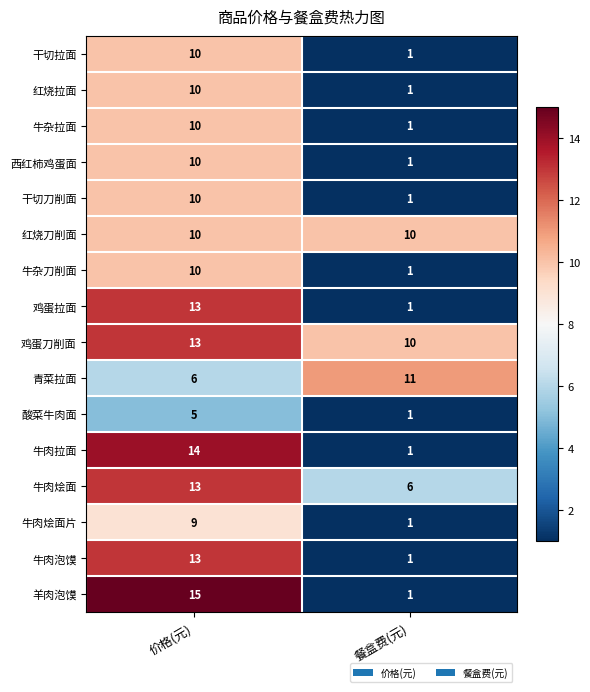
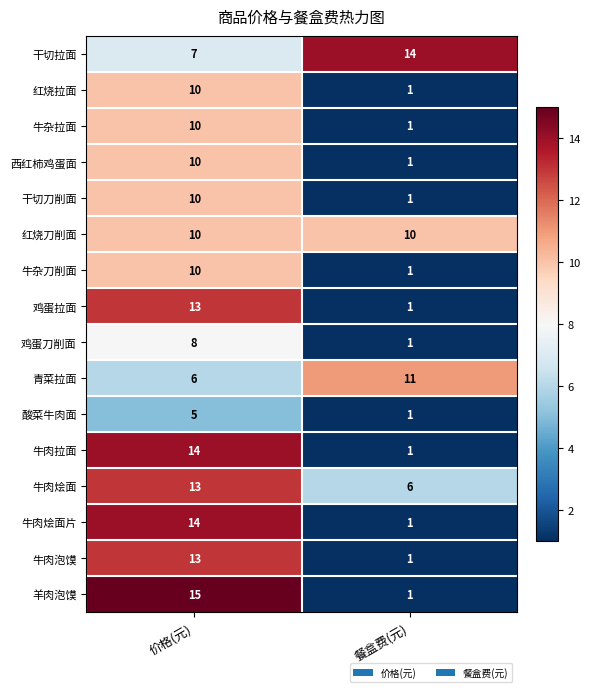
干切拉面, 价格(元): 10 -> 7
干切拉面, 餐盒费(元): 1 -> 14
鸡蛋刀削面, 价格(元): 13 -> 8
鸡蛋刀削面, 餐盒费(元): 10 -> 1
牛肉烩面片, 价格(元): 9 -> 14
